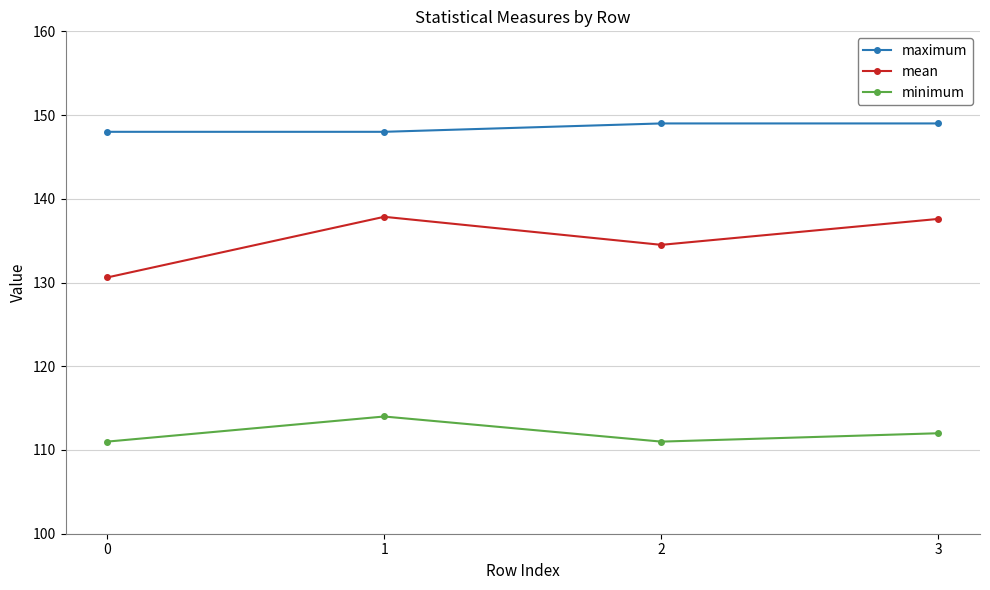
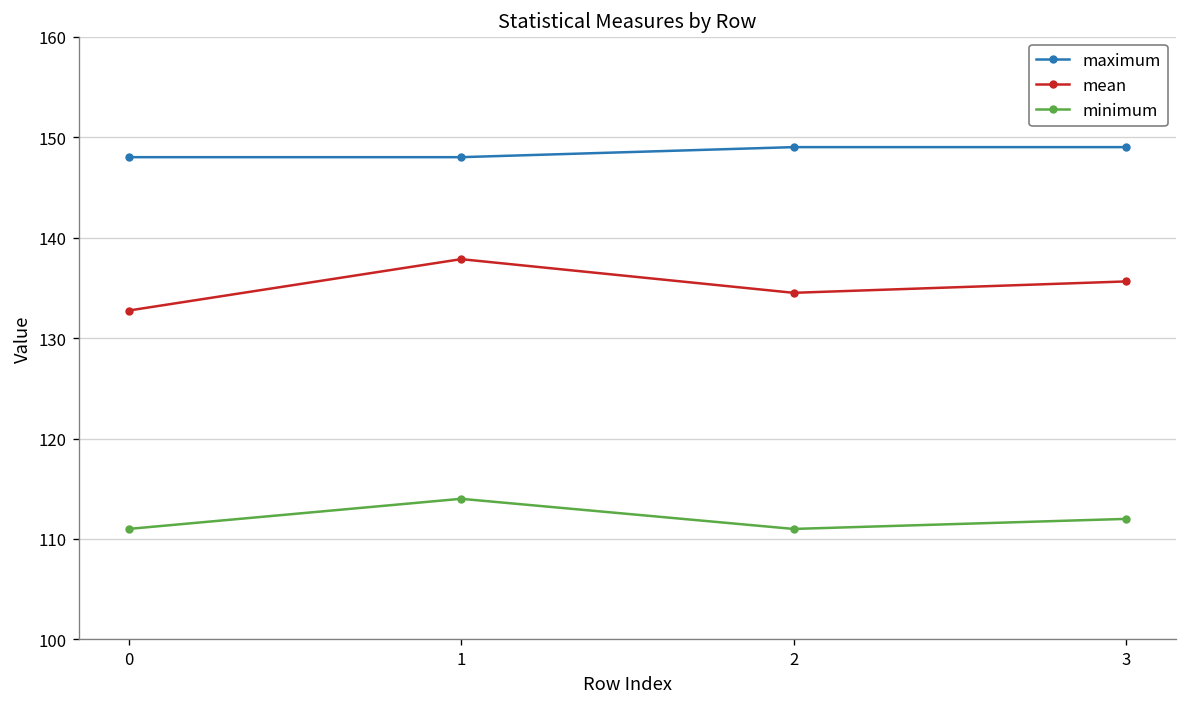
mean, 0: 131 -> 133
mean, 3: 138 -> 136
